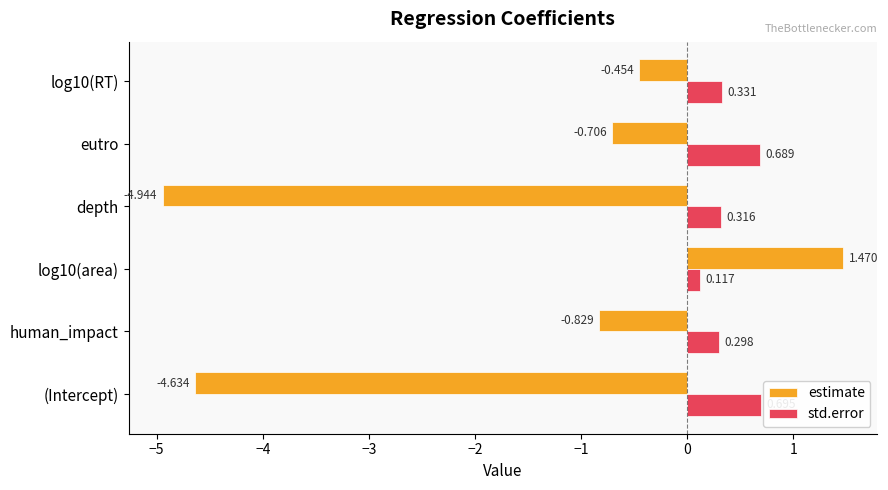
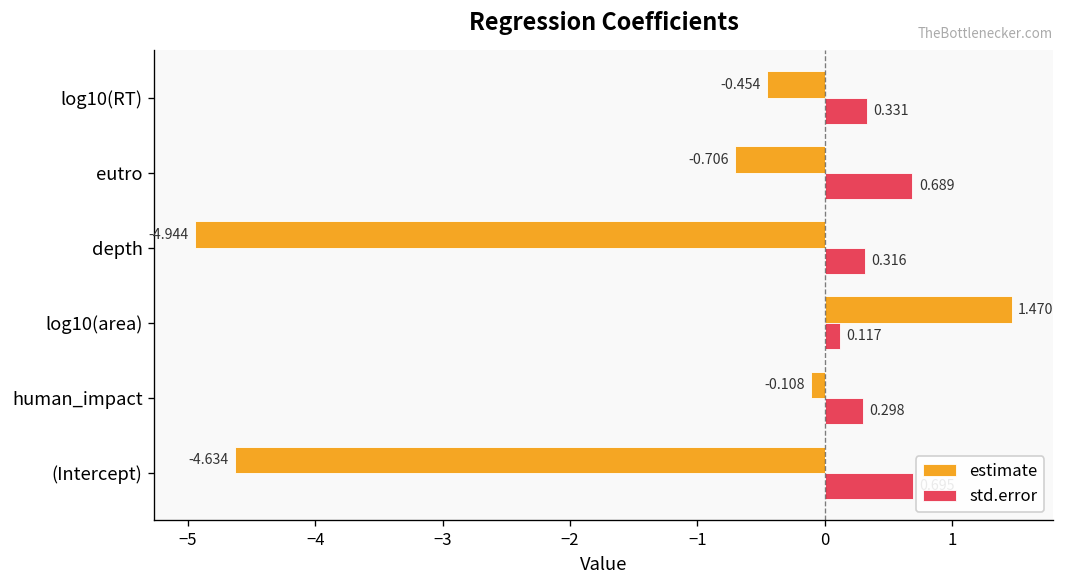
estimate, human_impact: -0.829 -> -0.108
